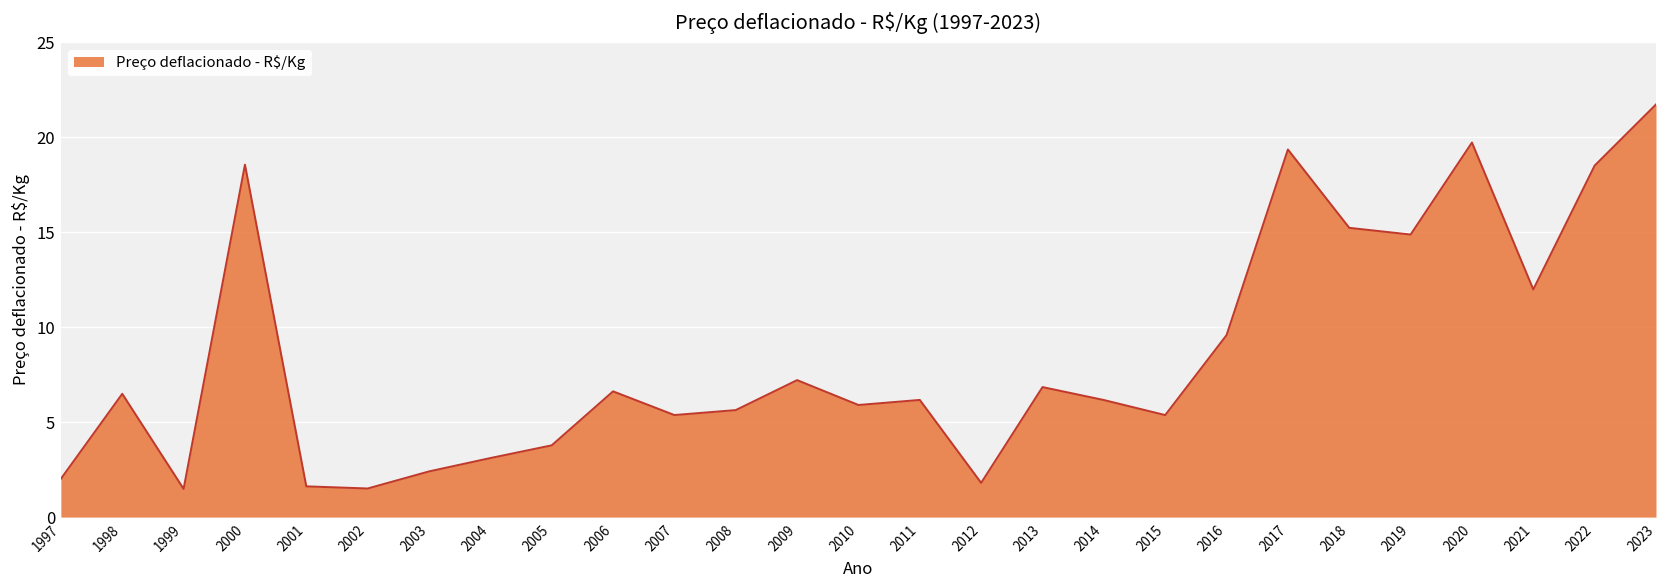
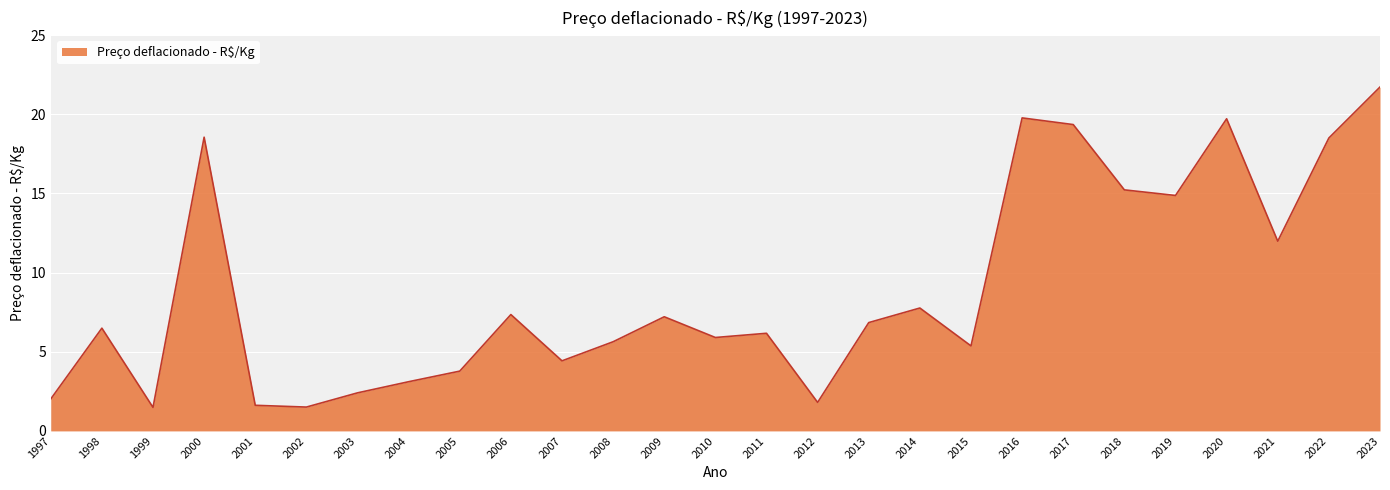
2006: 6.6 -> 7.3
2007: 5.4 -> 4.4
2014: 6.2 -> 7.8
2016: 9.6 -> 19.8
